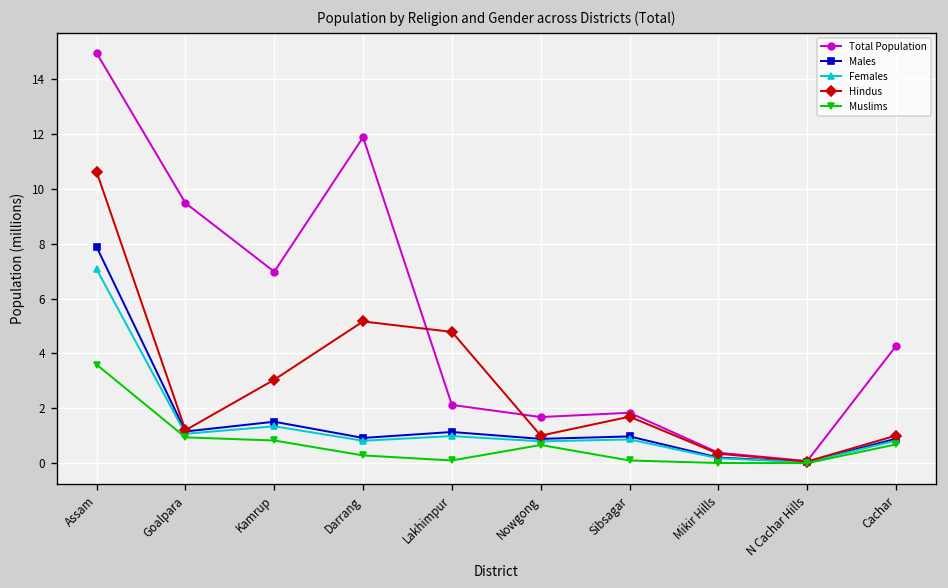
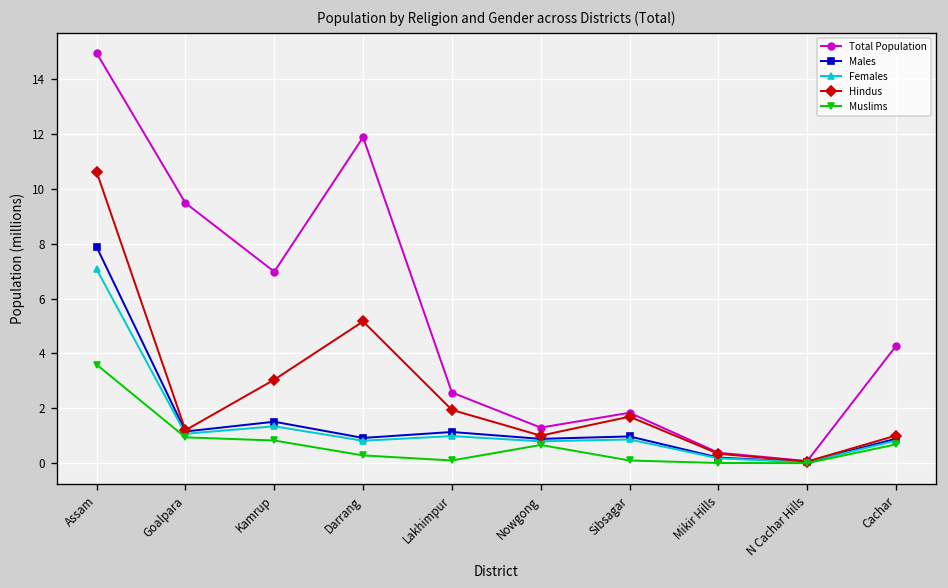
Total Population, Lakhimpur: 2.1 -> 2.6
Hindus, Lakhimpur: 4.8 -> 1.9
Total Population, Nowgong: 1.7 -> 1.3
